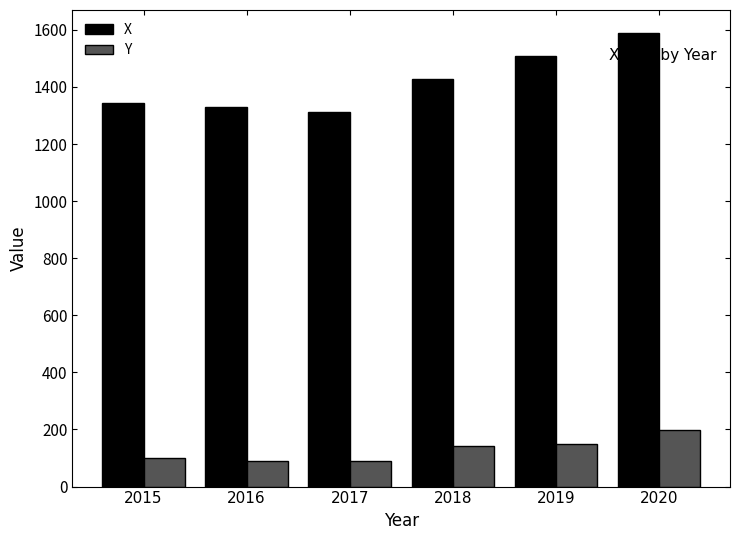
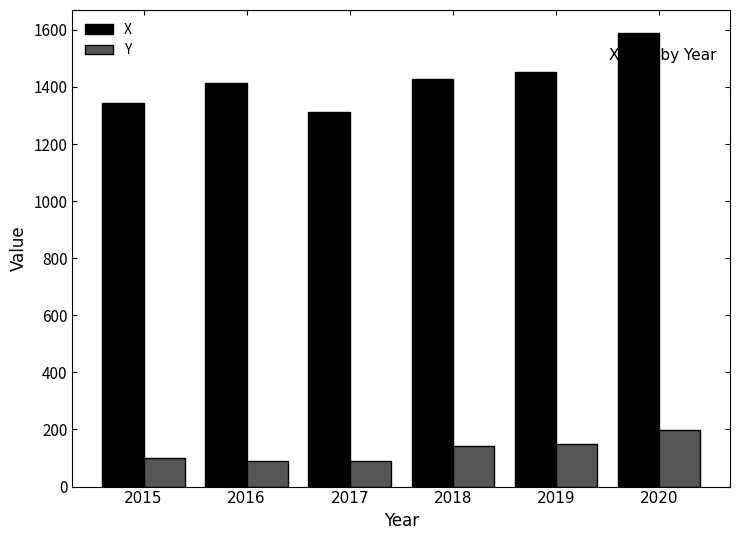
X, 2016: 1330 -> 1420
X, 2019: 1510 -> 1450
